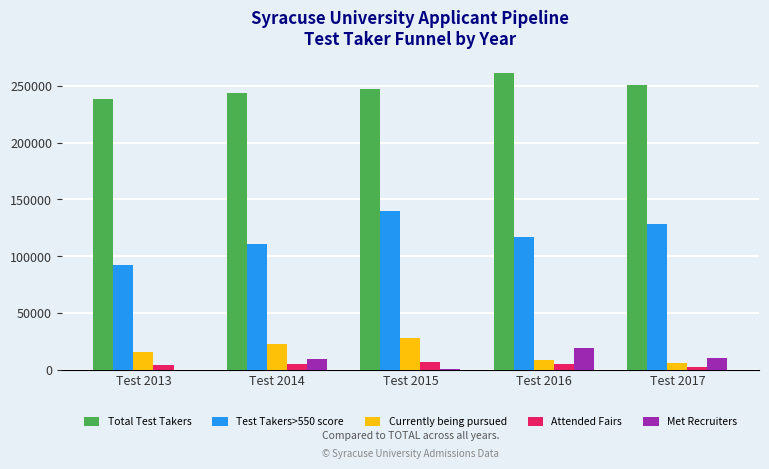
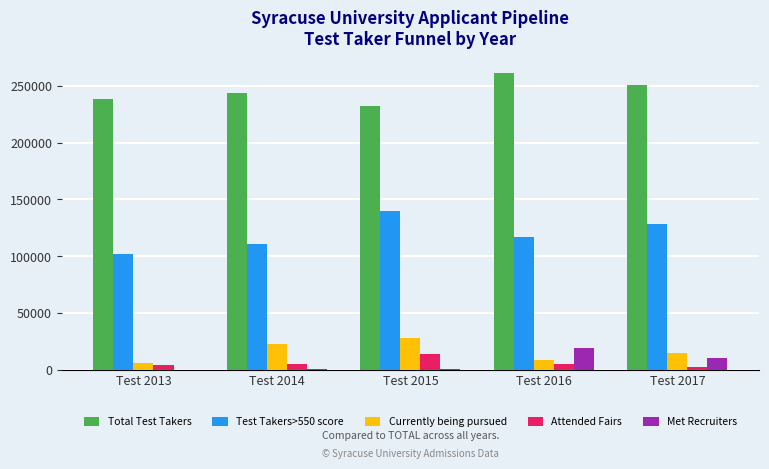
Test Takers>550 score, Test 2013: 92000 -> 102000
Currently being pursued, Test 2013: 15000 -> 6000
Met Recruiters, Test 2014: 9000 -> 0
Total Test Takers, Test 2015: 247000 -> 232000
Attended Fairs, Test 2015: 7000 -> 14000
Currently being pursued, Test 2017: 6000 -> 15000
